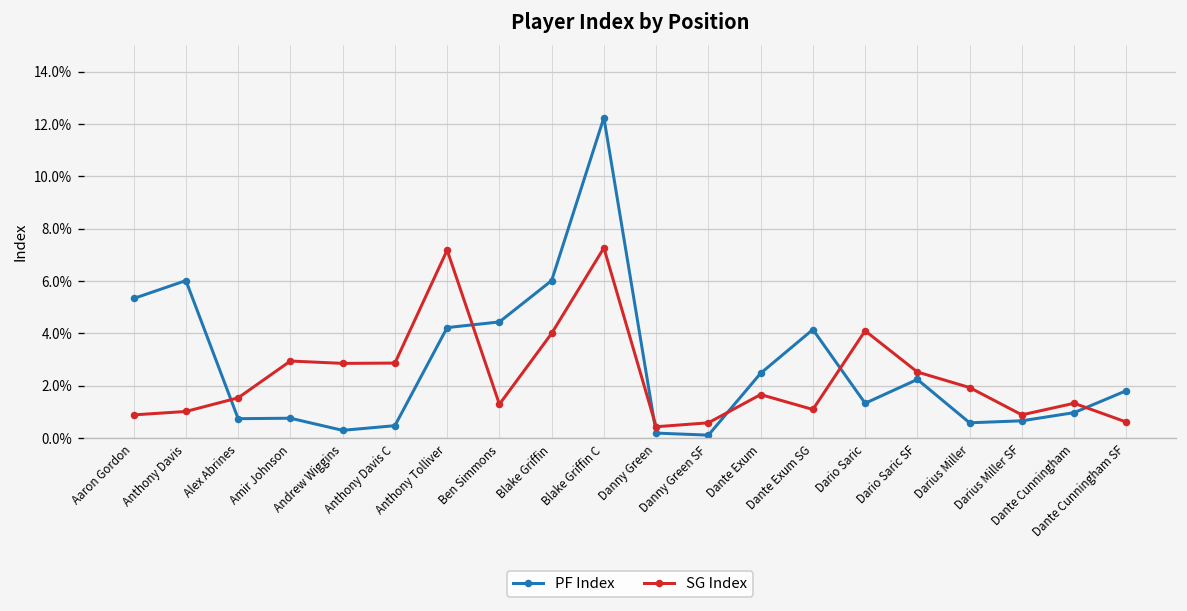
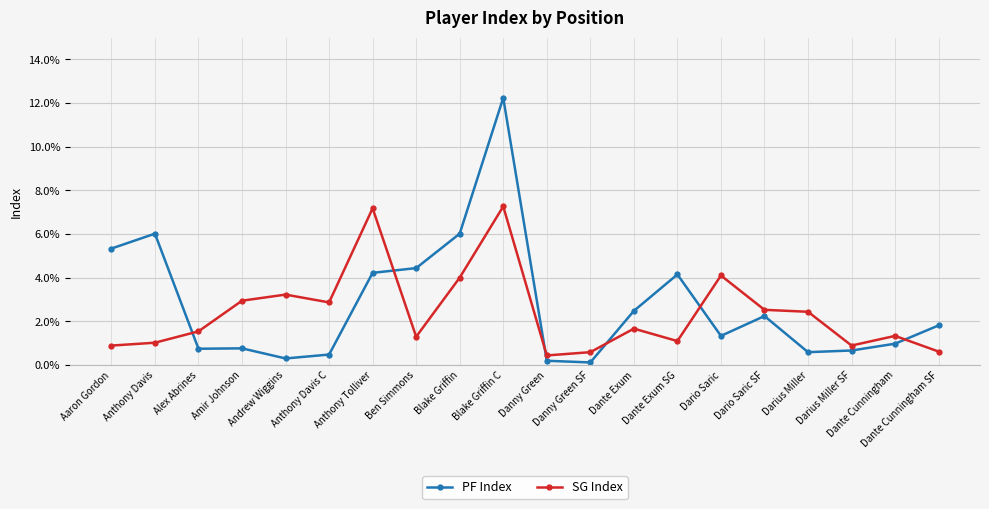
SG Index, Andrew Wiggins: 2.9% -> 3.2%
SG Index, Darius Miller: 1.9% -> 2.4%
